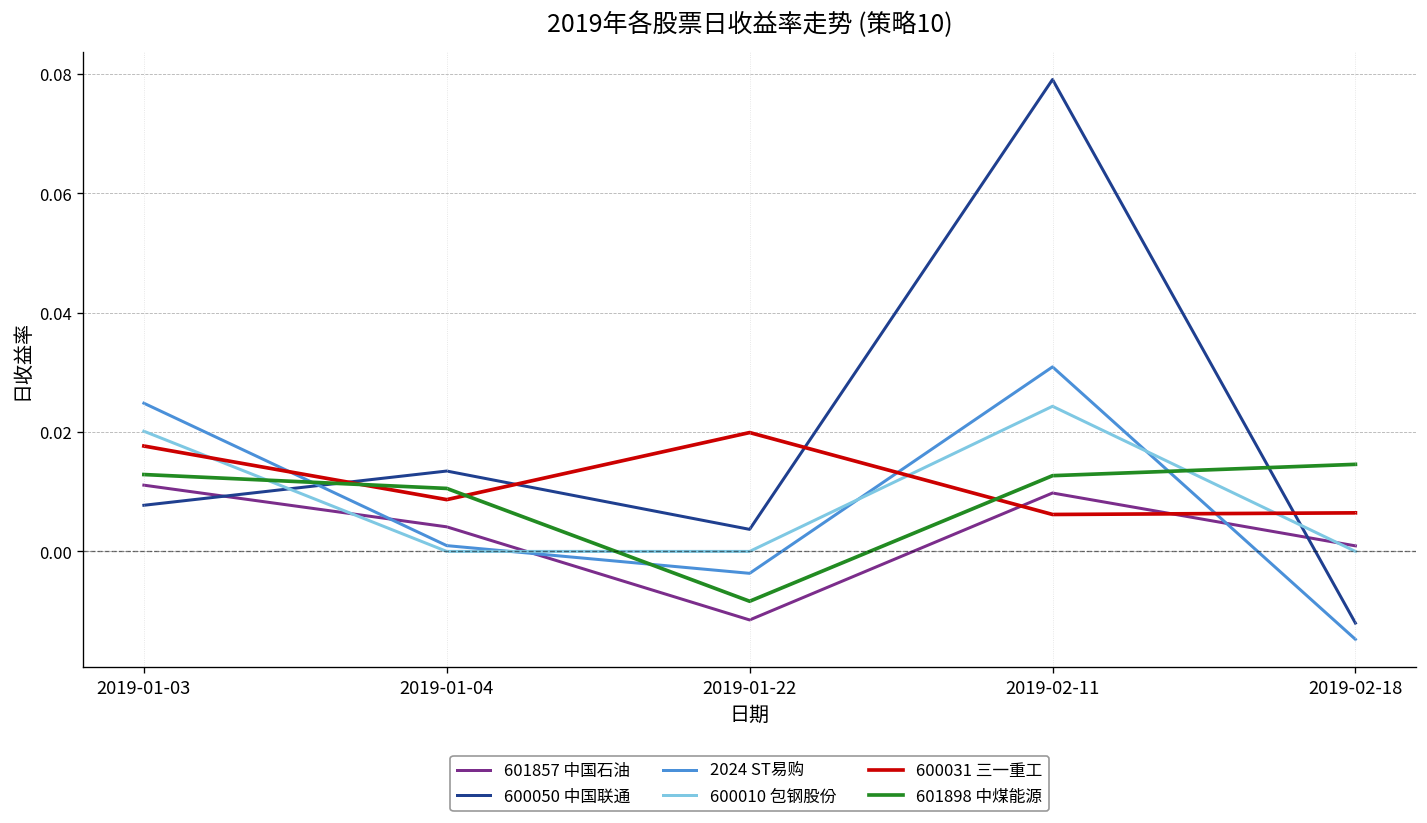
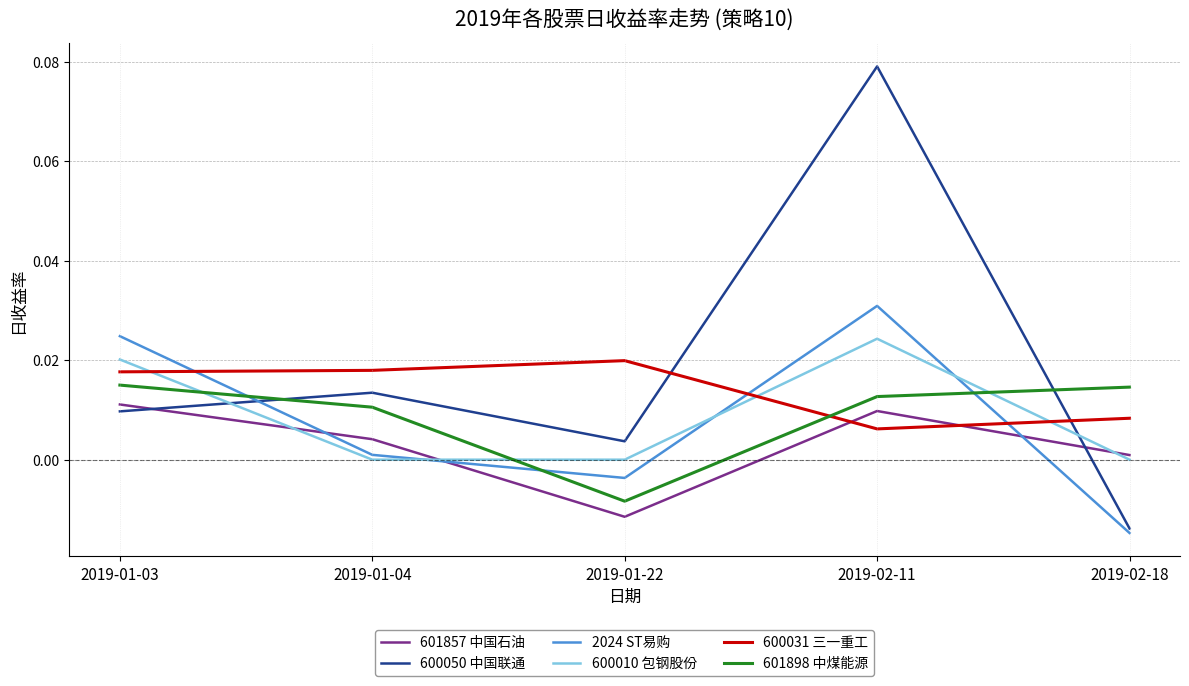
600050 中国联通, 2019-01-03: 0.008 -> 0.010
601898 中煤能源, 2019-01-03: 0.013 -> 0.015
600031 三一重工, 2019-01-04: 0.009 -> 0.018
600050 中国联通, 2019-02-18: -0.012 -> -0.014
600031 三一重工, 2019-02-18: 0.006 -> 0.008
